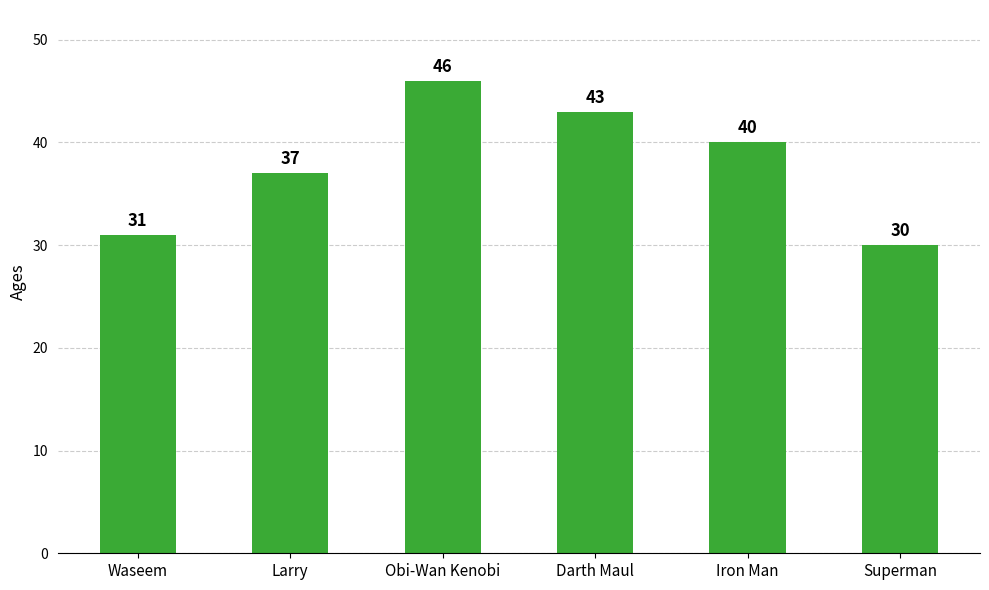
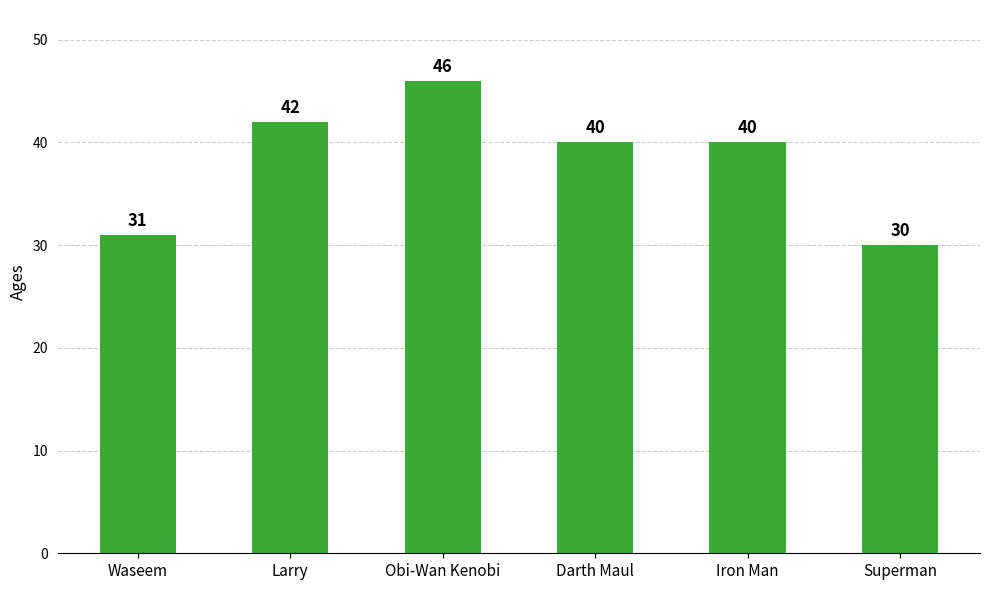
Larry: 37 -> 42
Darth Maul: 43 -> 40
